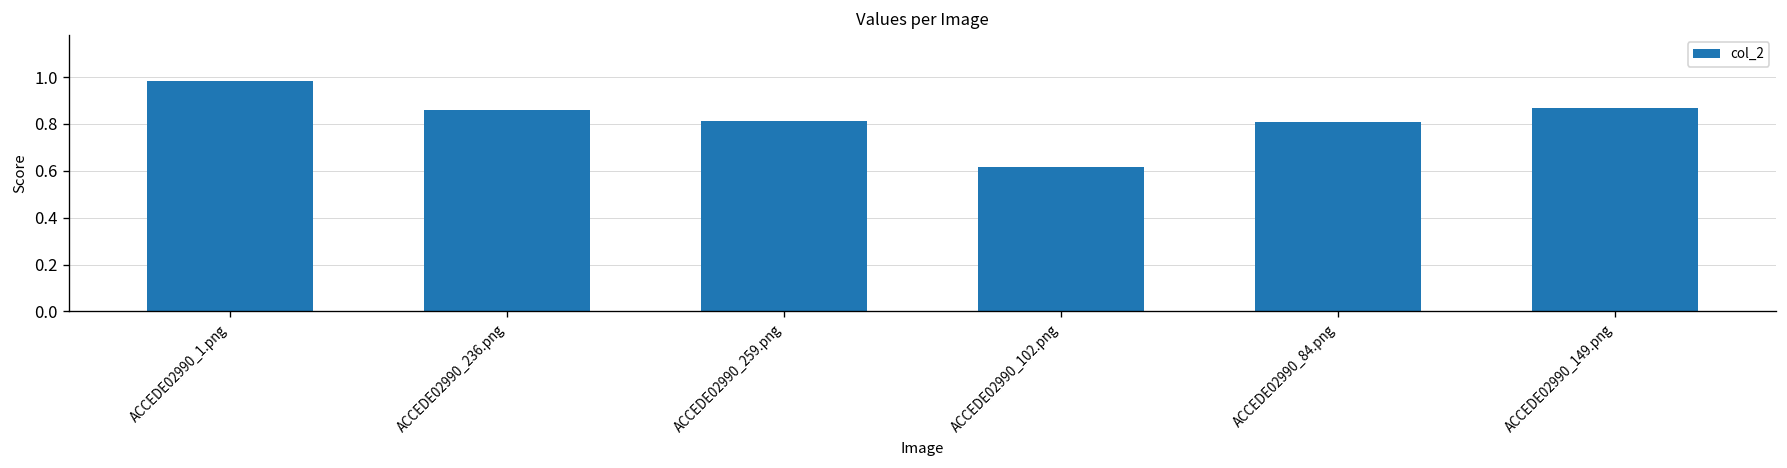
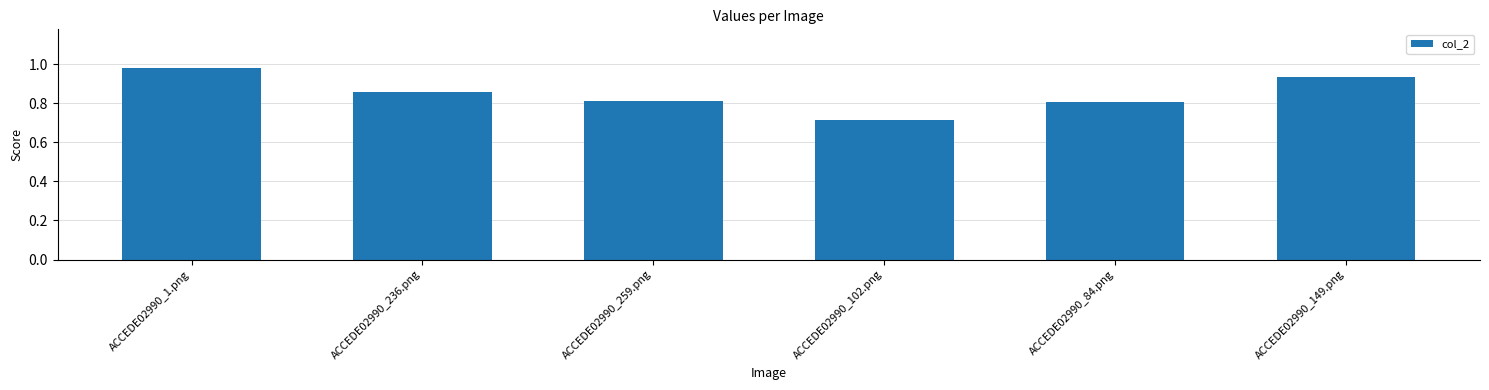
ACCEDE02990_102.png: 0.62 -> 0.71
ACCEDE02990_149.png: 0.87 -> 0.93
